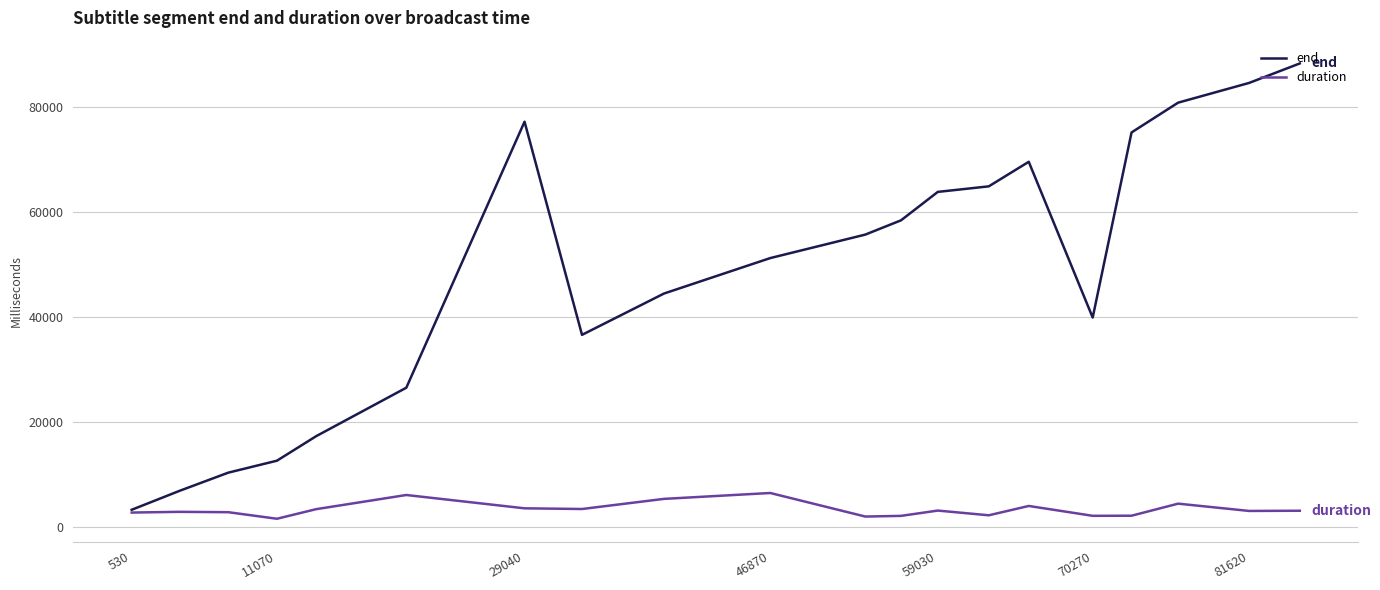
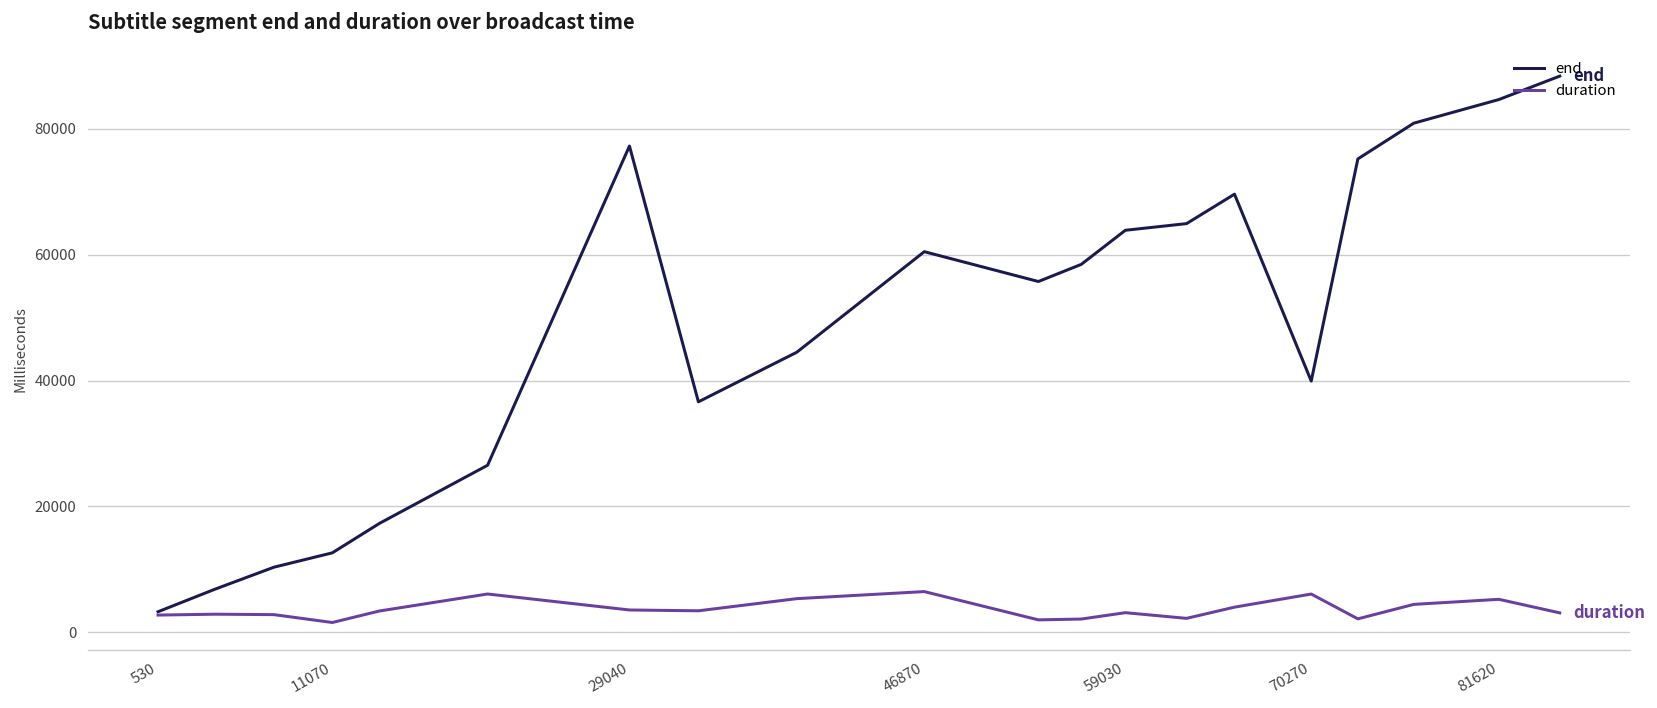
end, 46870: 51000 -> 60000
duration, 70270: 2000 -> 6000
duration, 81620: 3000 -> 5000
